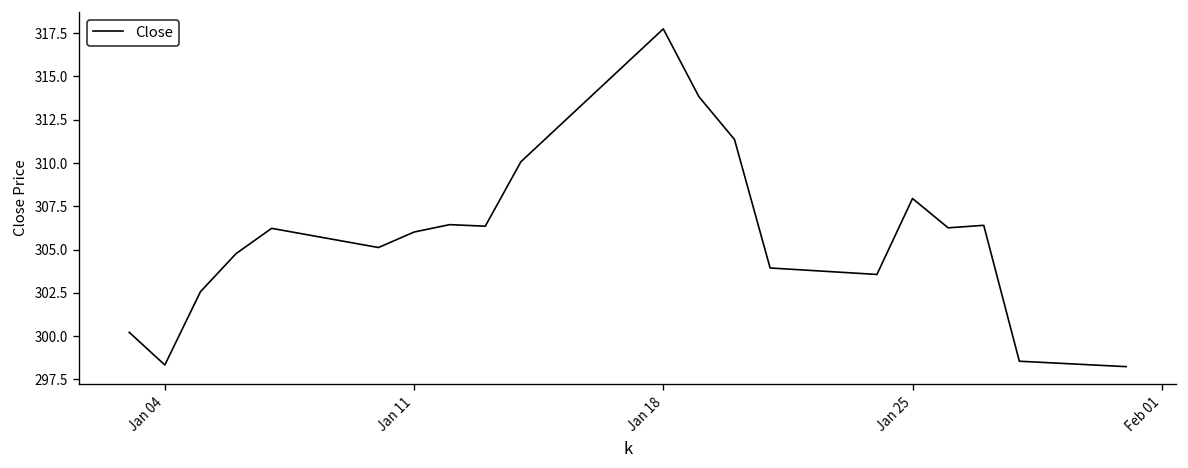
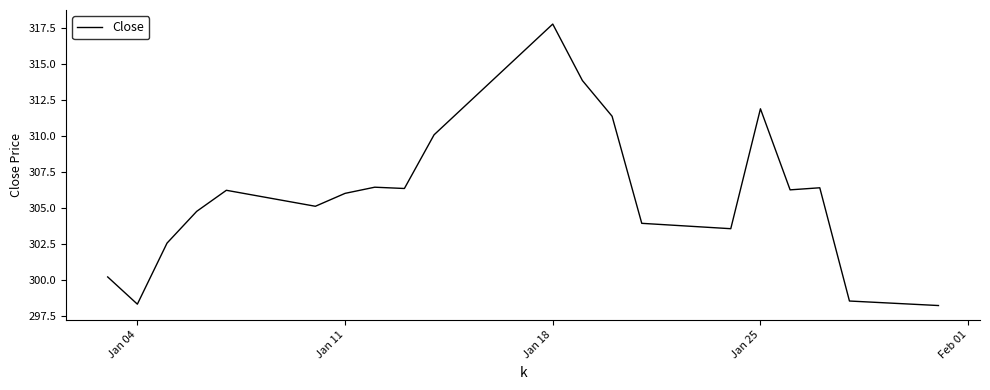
Jan 25: 308.0 -> 311.9
